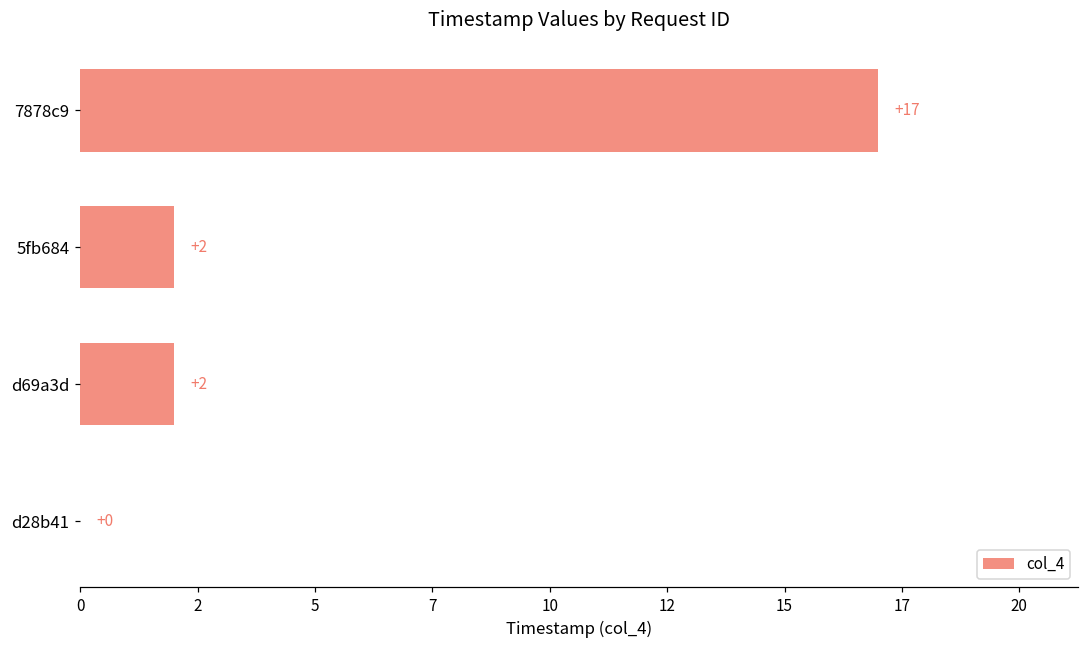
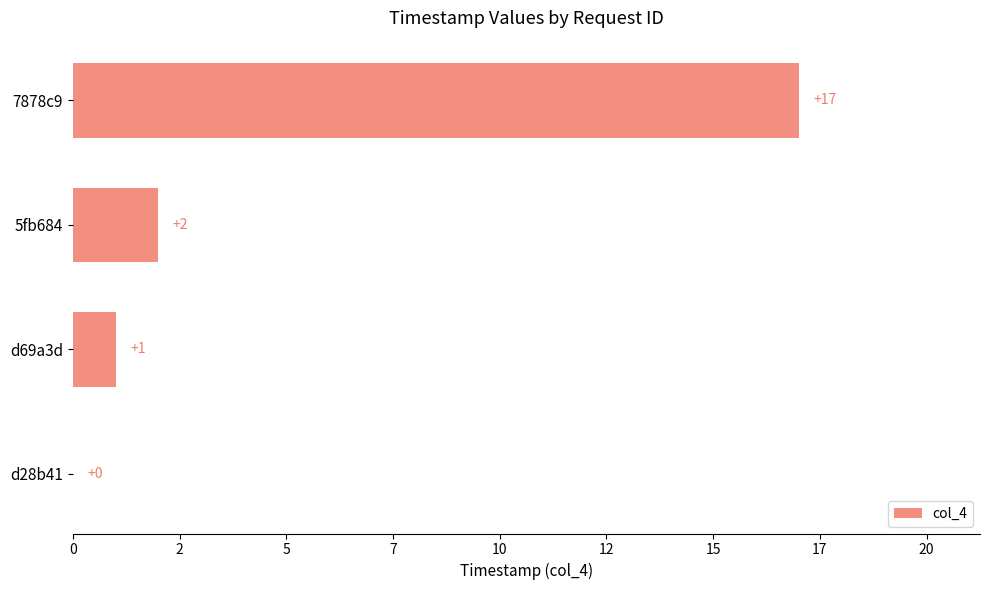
d69a3d: +2 -> +1
